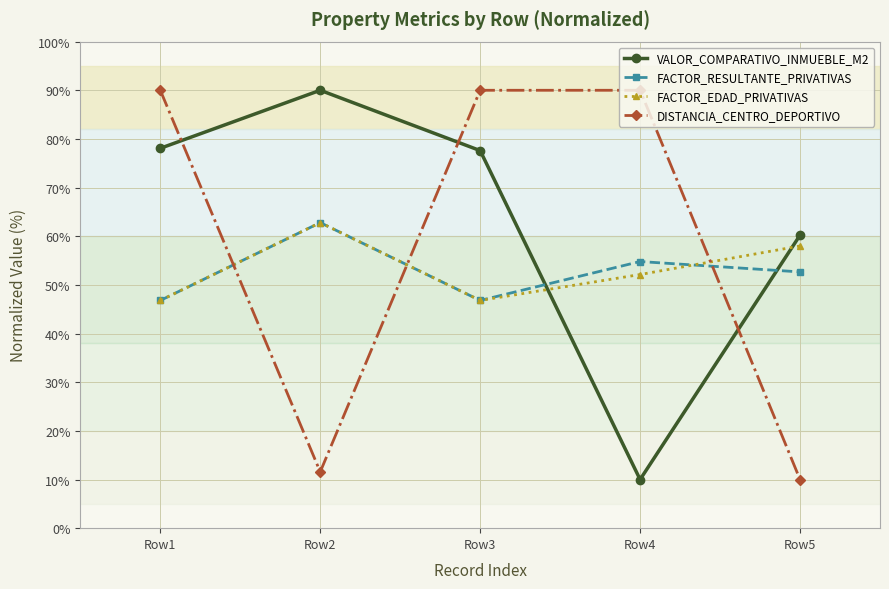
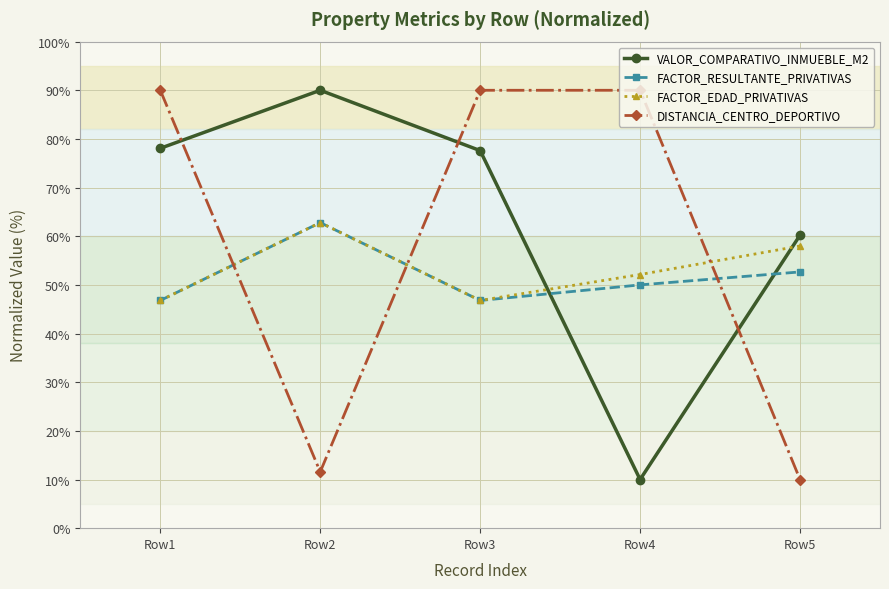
FACTOR_RESULTANTE_PRIVATIVAS, Row4: 55% -> 50%
